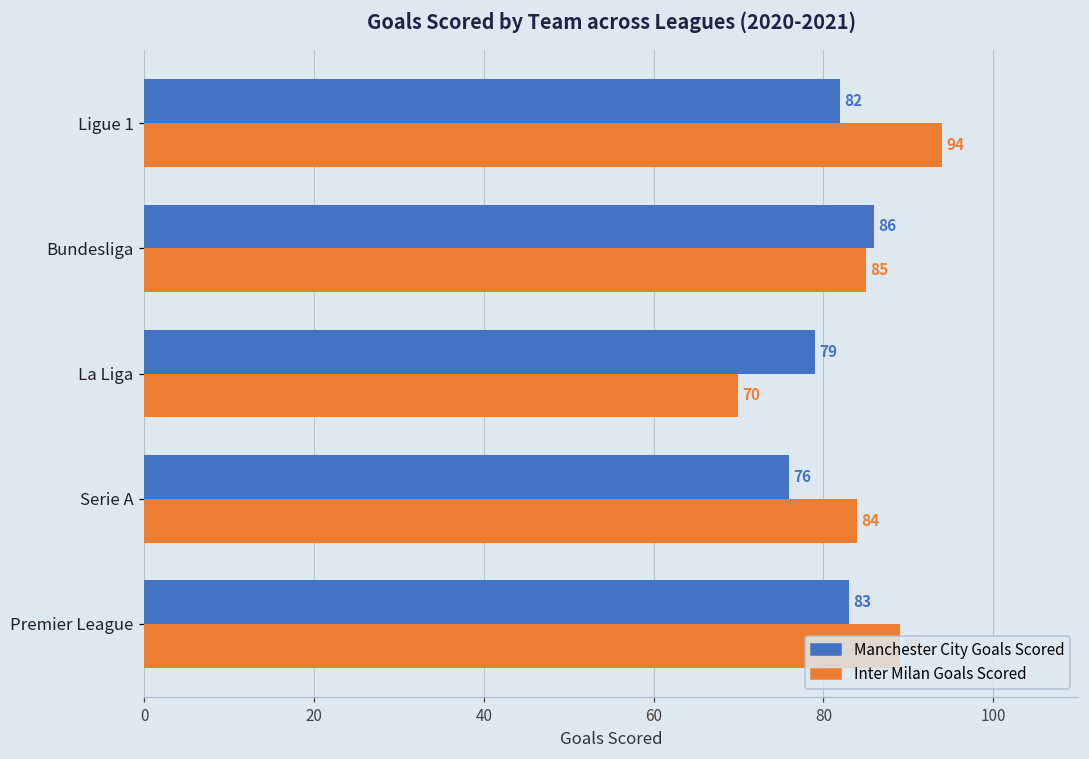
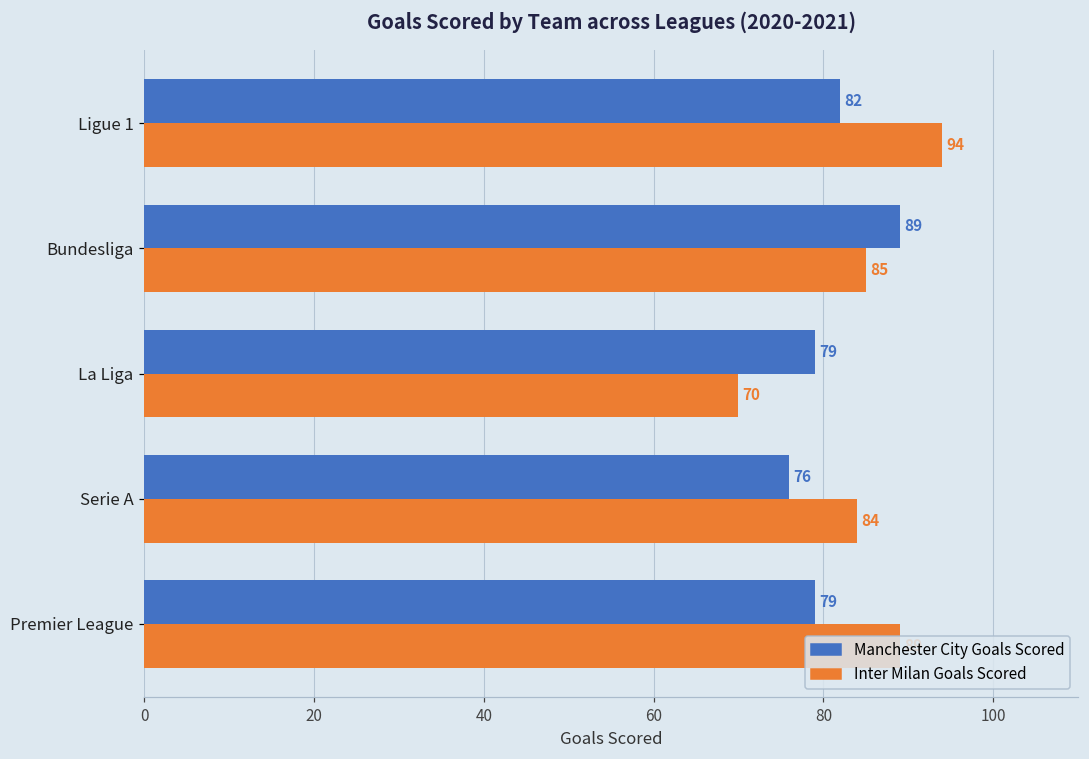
Manchester City Goals Scored, Bundesliga: 86 -> 89
Manchester City Goals Scored, Premier League: 83 -> 79
